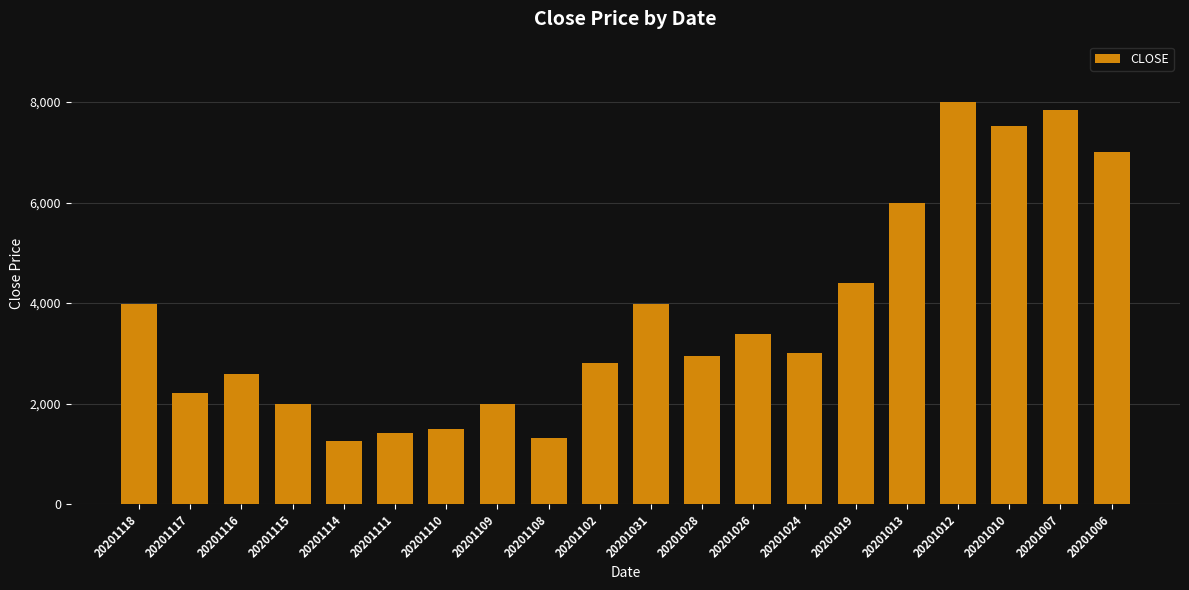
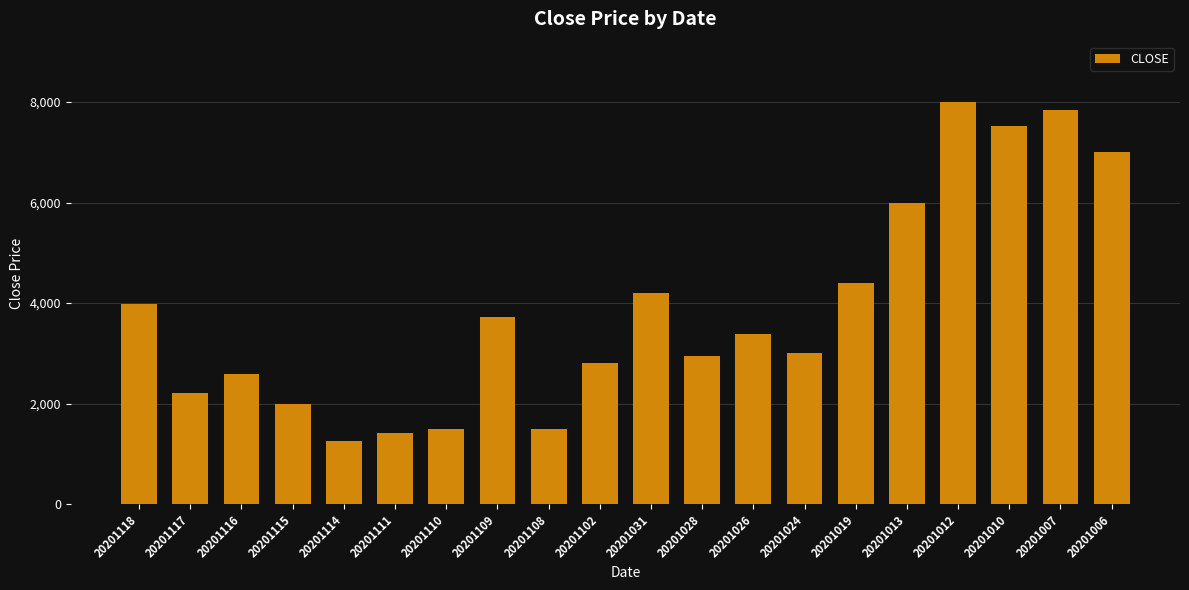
20201109: 2,000 -> 3,700
20201108: 1,300 -> 1,500
20201031: 4,000 -> 4,200
